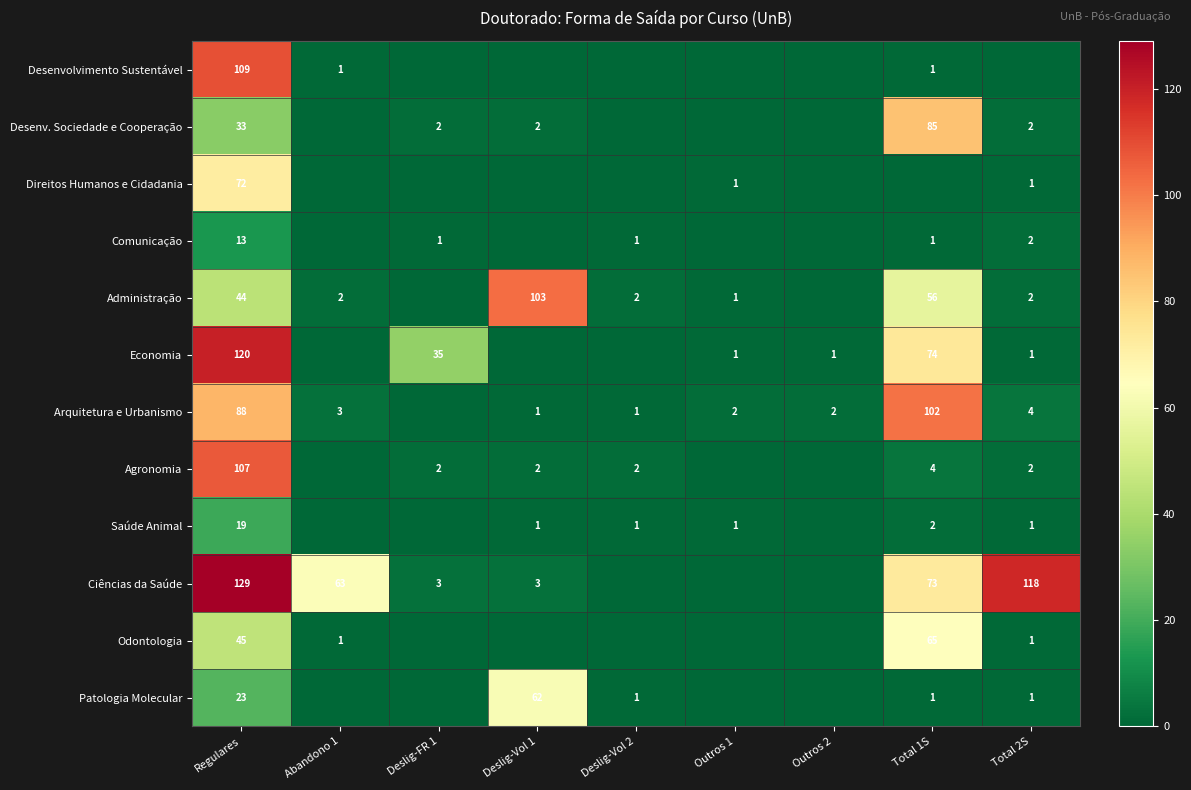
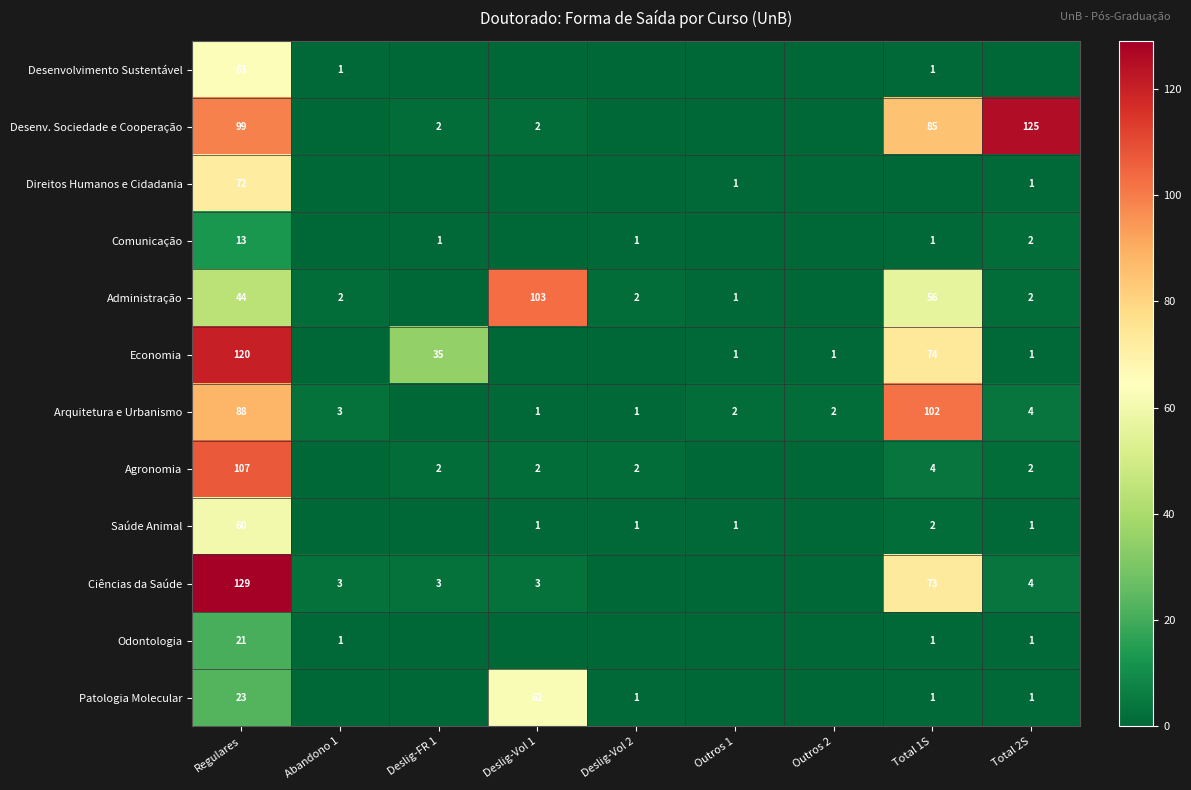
Desenvolvimento Sustentável, Regulares: 109 -> 63
Desenv. Sociedade e Cooperação, Regulares: 33 -> 99
Desenv. Sociedade e Cooperação, Total 2S: 2 -> 125
Saúde Animal, Regulares: 19 -> 60
Ciências da Saúde, Abandono 1: 63 -> 3
Ciências da Saúde, Total 2S: 118 -> 4
Odontologia, Regulares: 45 -> 21
Odontologia, Total 1S: 65 -> 1
